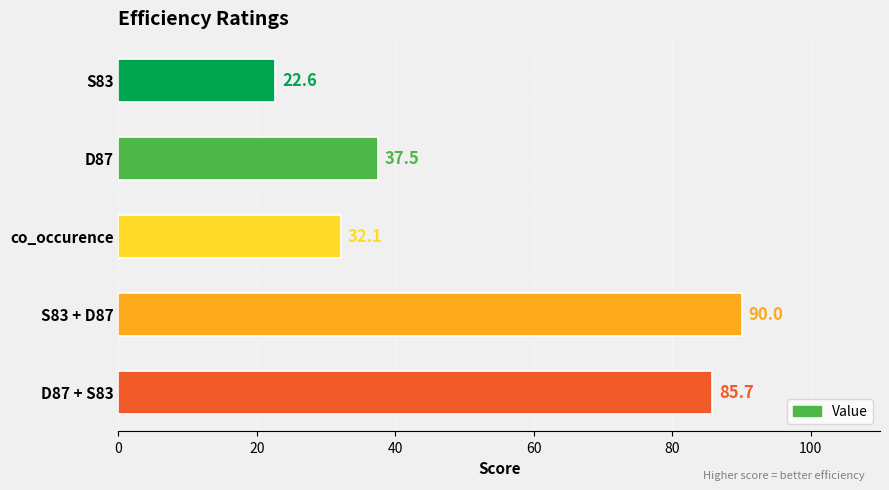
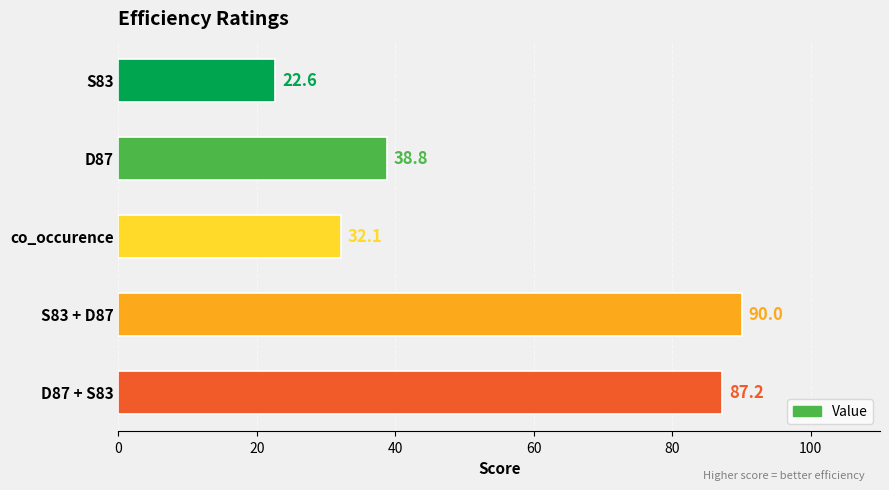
D87: 37.5 -> 38.8
D87 + S83: 85.7 -> 87.2
